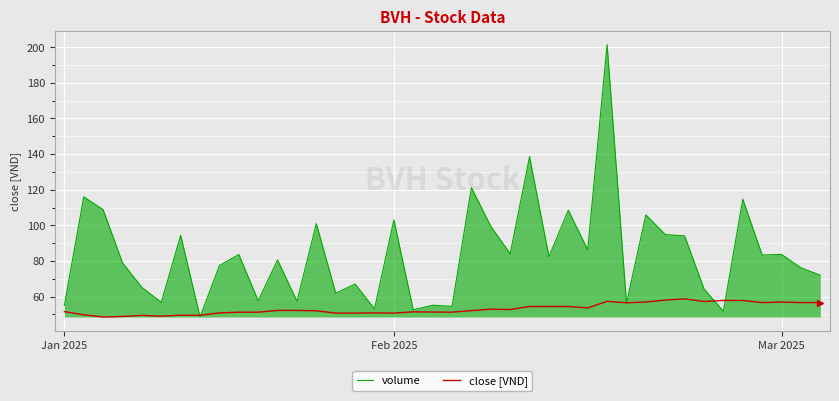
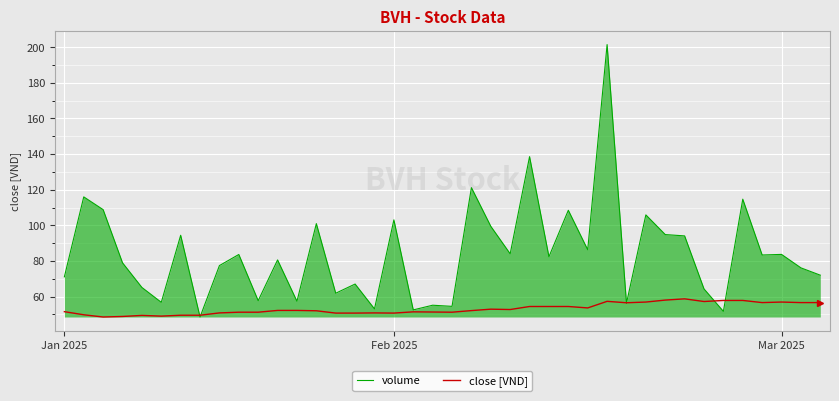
volume, Jan 2025: 55 -> 71
